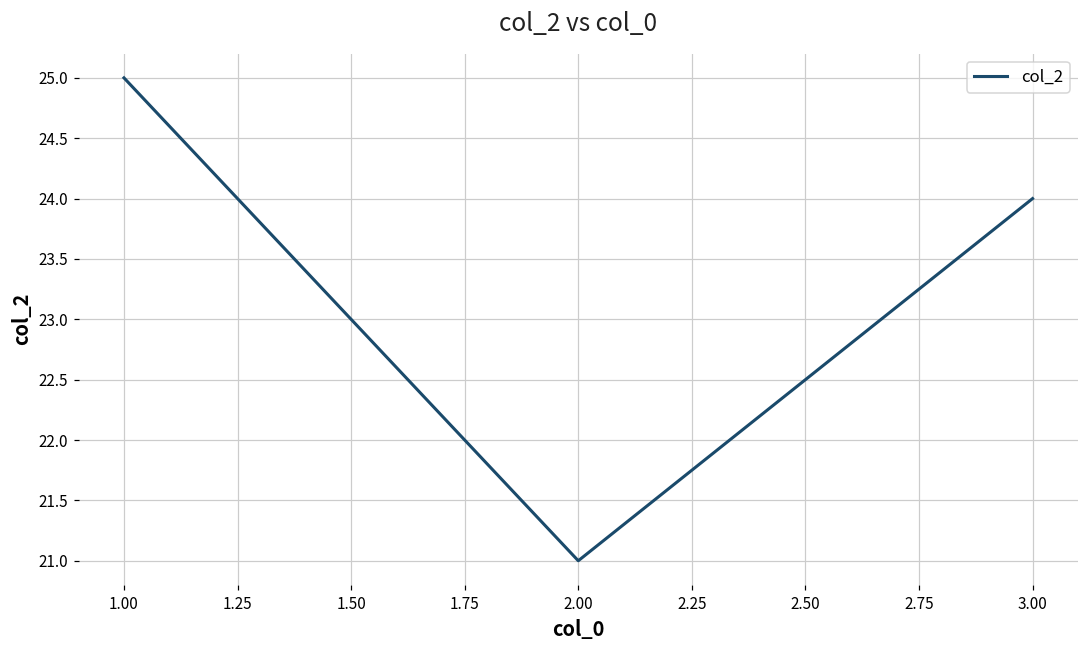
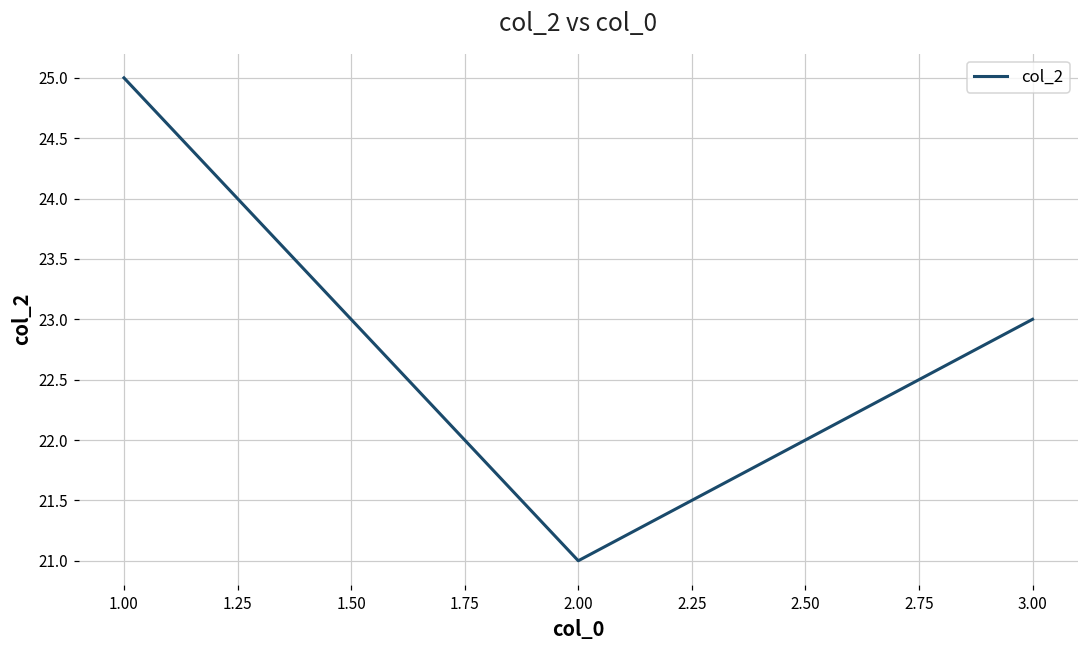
3.00: 24 -> 23
